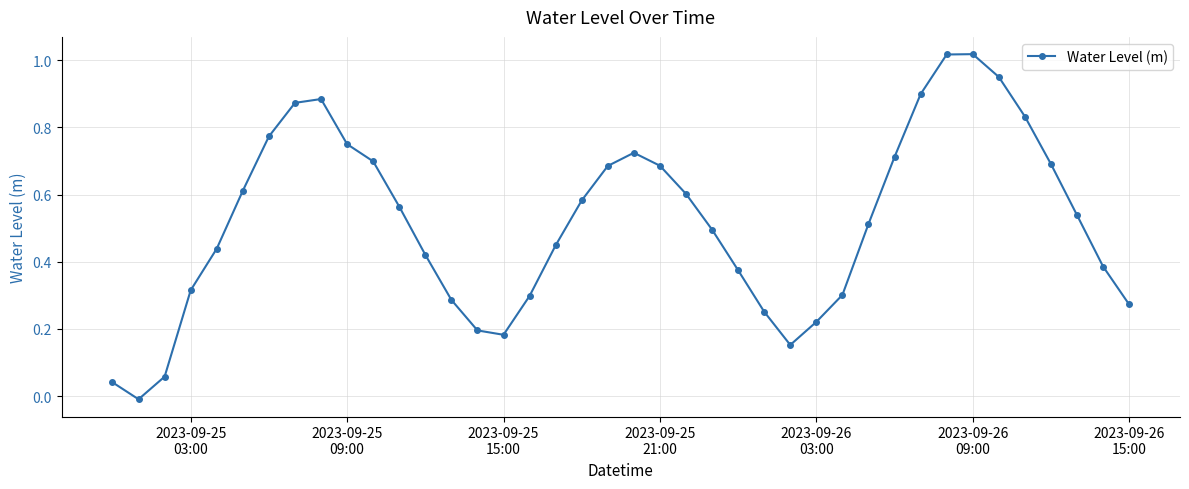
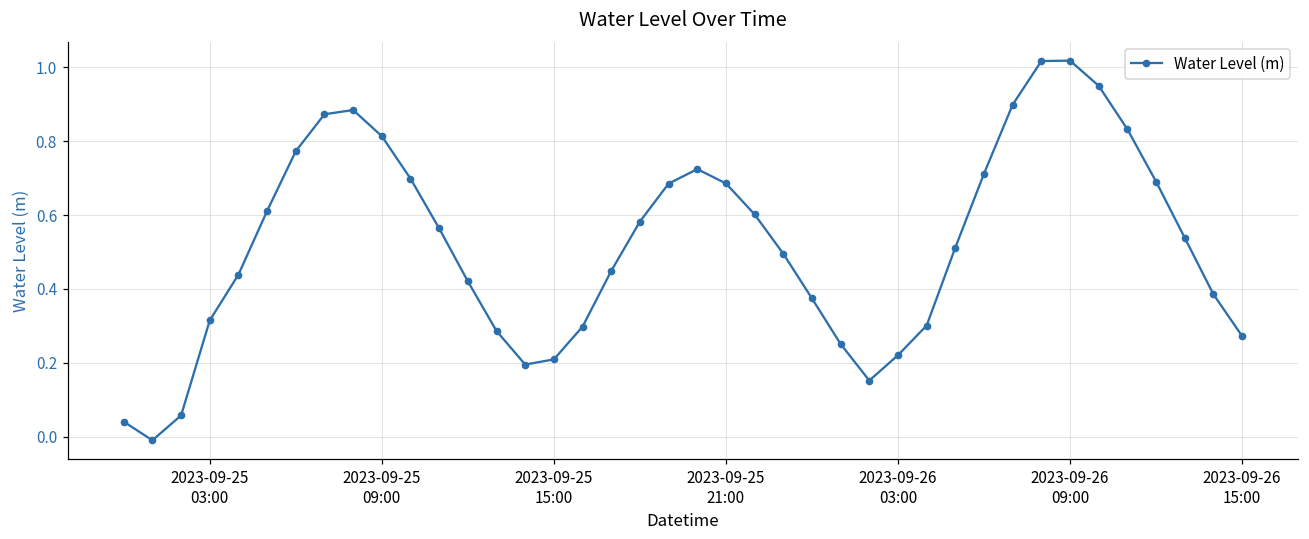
2023-09-25 09:00: 0.75 -> 0.81
2023-09-25 15:00: 0.18 -> 0.21
